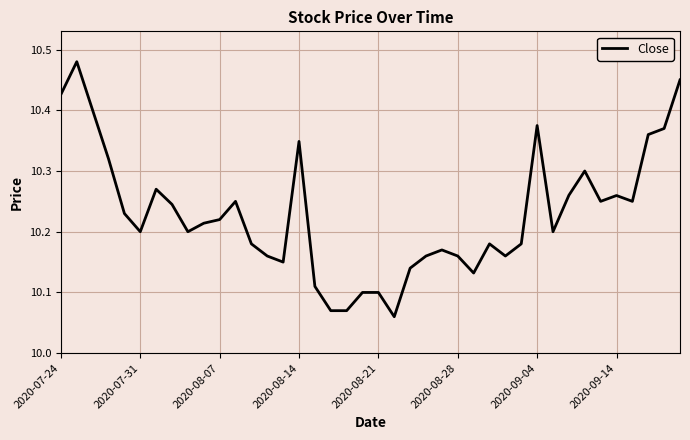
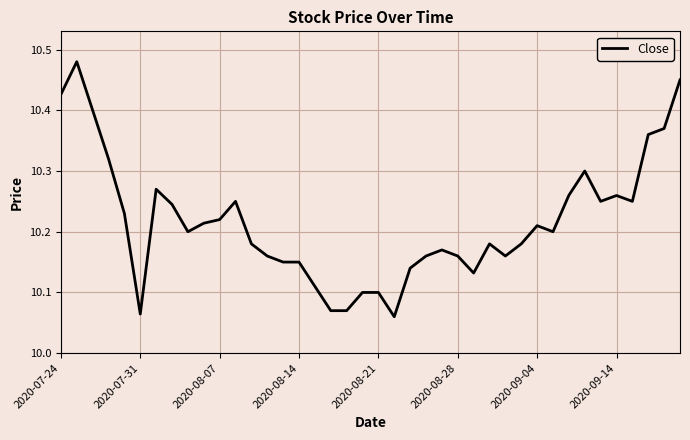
2020-07-31: 10.20 -> 10.06
2020-08-14: 10.35 -> 10.15
2020-09-04: 10.37 -> 10.21
